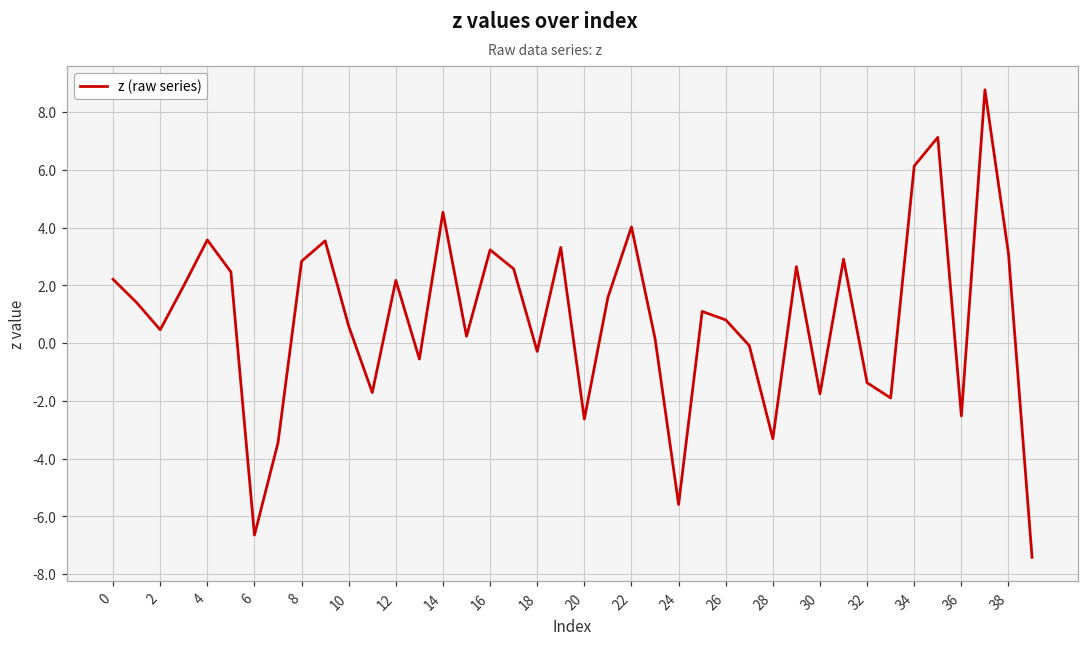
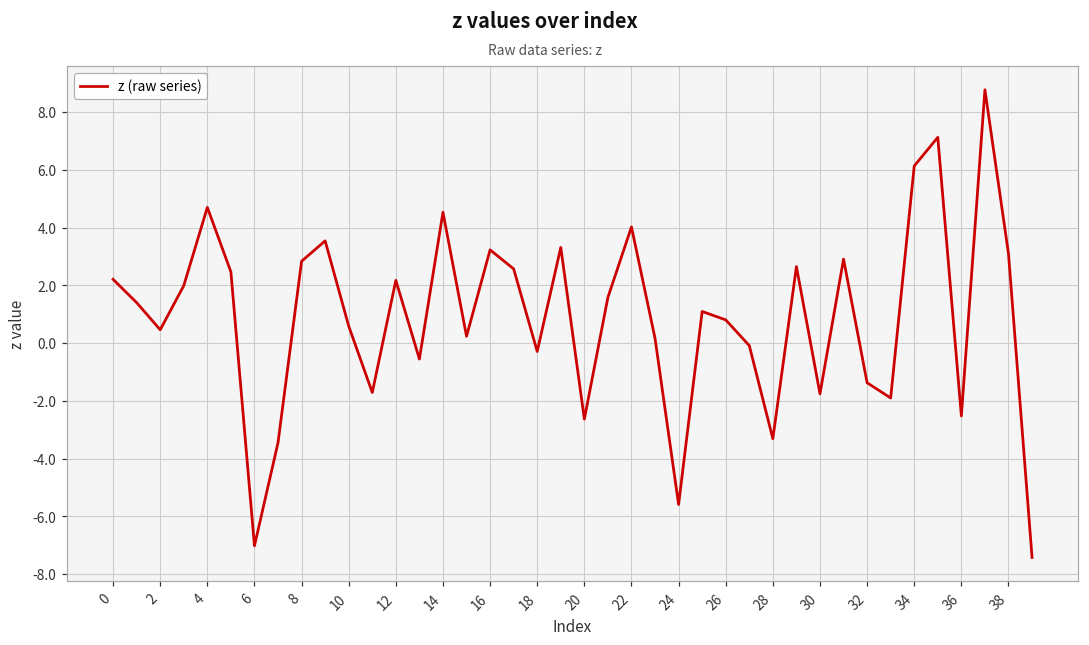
4: 3.6 -> 4.7
6: -6.7 -> -7.0
